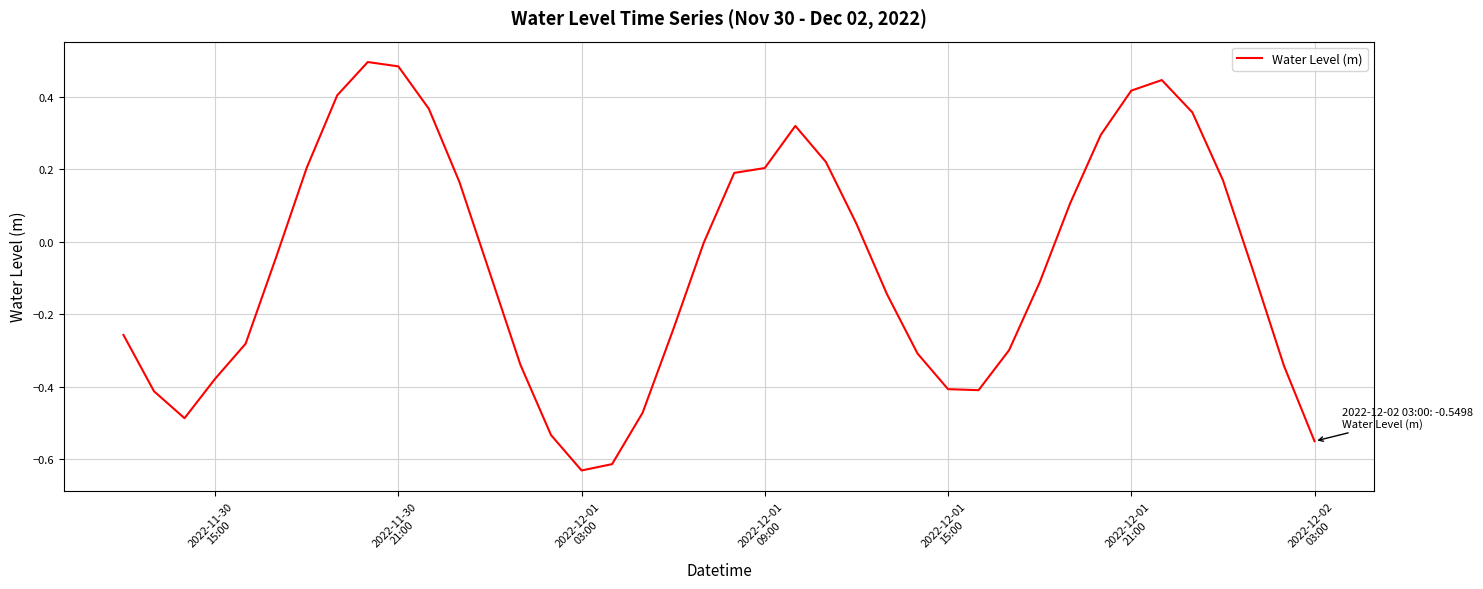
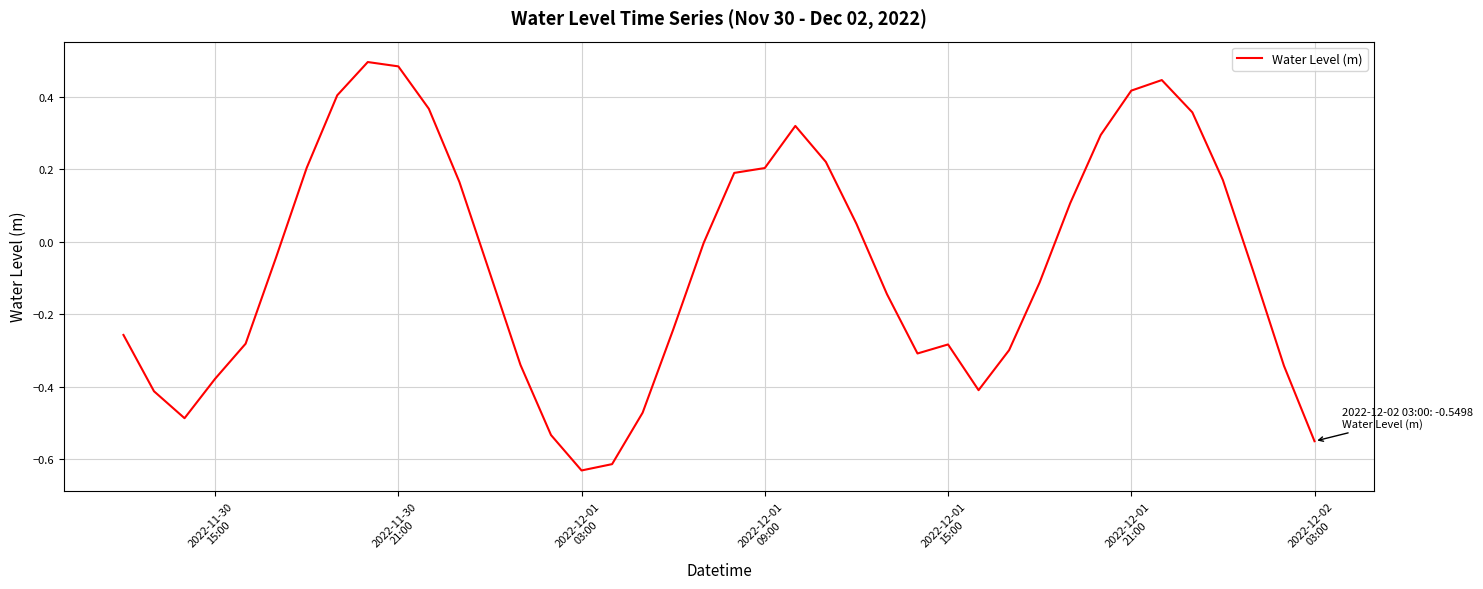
2022-12-01 15:00: -0.41 -> -0.28
